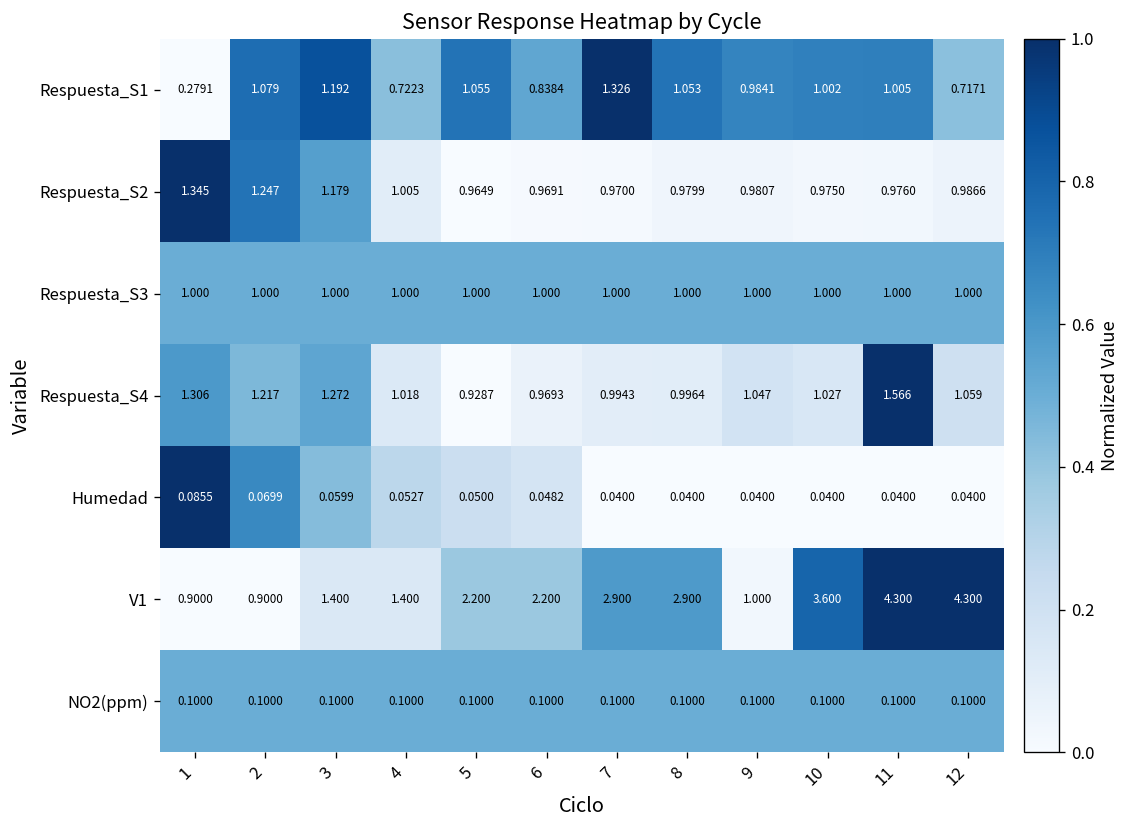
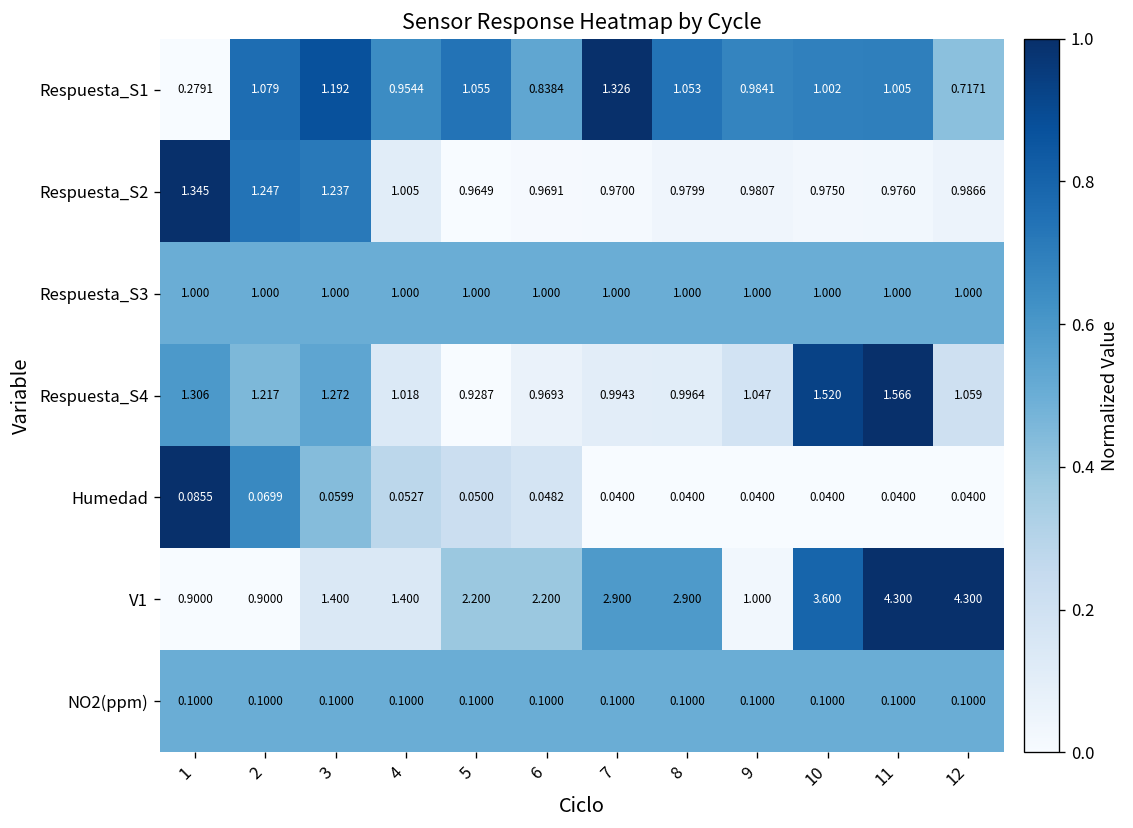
Respuesta_S1, 4: 0.7223 -> 0.9544
Respuesta_S2, 3: 1.179 -> 1.237
Respuesta_S4, 10: 1.027 -> 1.520
